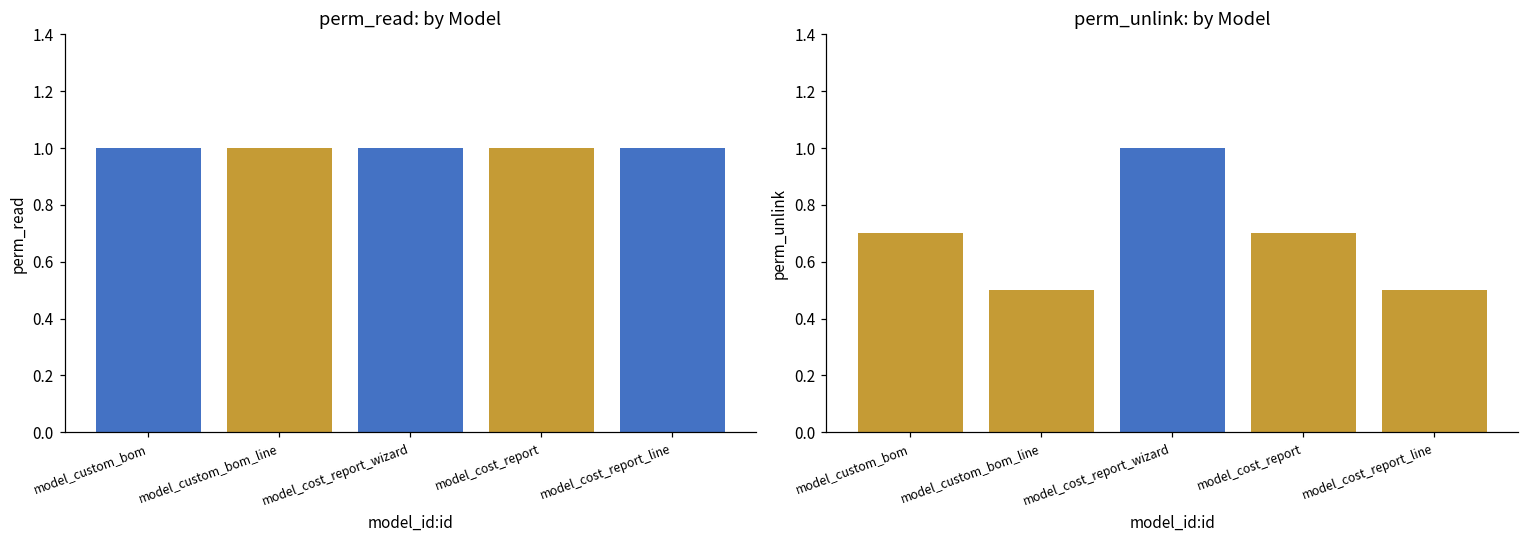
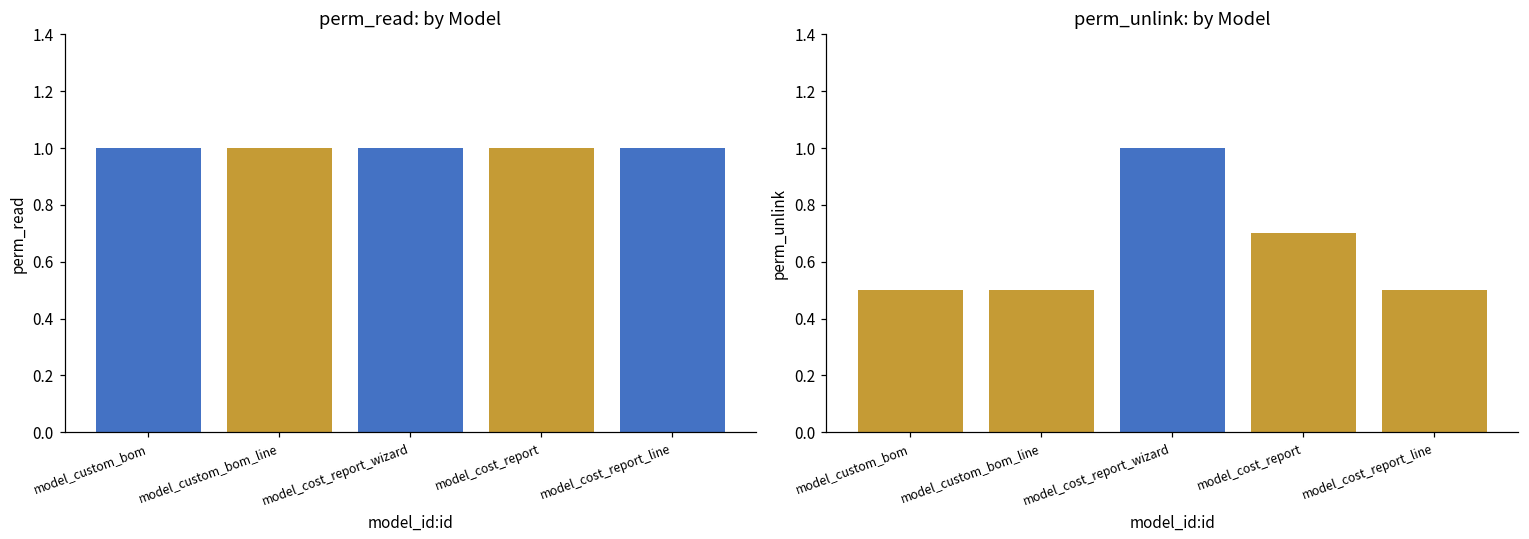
perm_unlink: by Model, model_custom_bom: 0.7 -> 0.5
